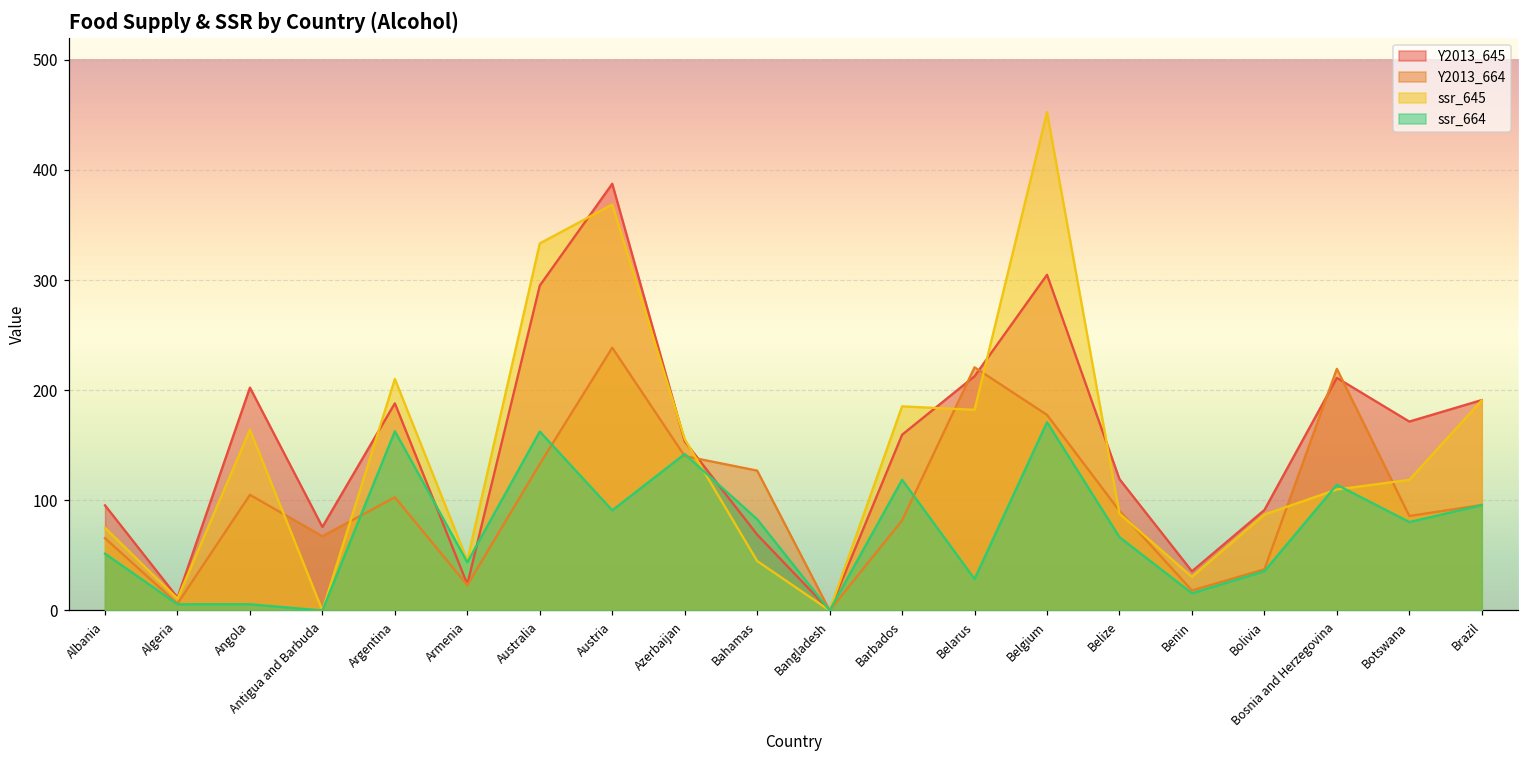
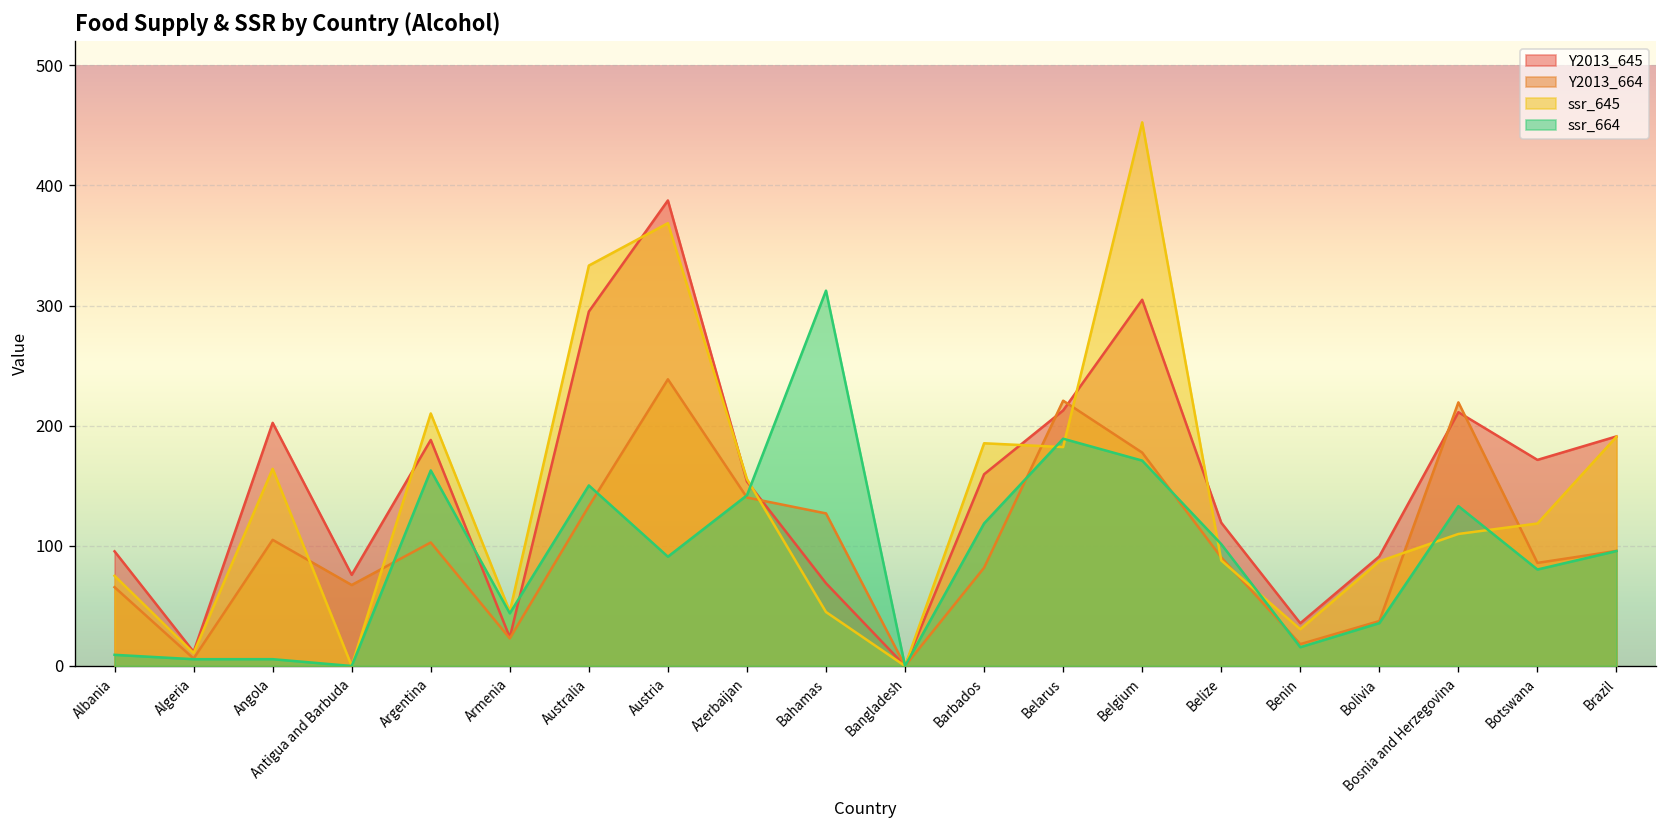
ssr_664, Albania: 52 -> 9
ssr_664, Australia: 162 -> 150
ssr_664, Bahamas: 83 -> 312
ssr_664, Belarus: 29 -> 189
ssr_664, Belize: 67 -> 101
ssr_664, Bosnia and Herzegovina: 114 -> 133
